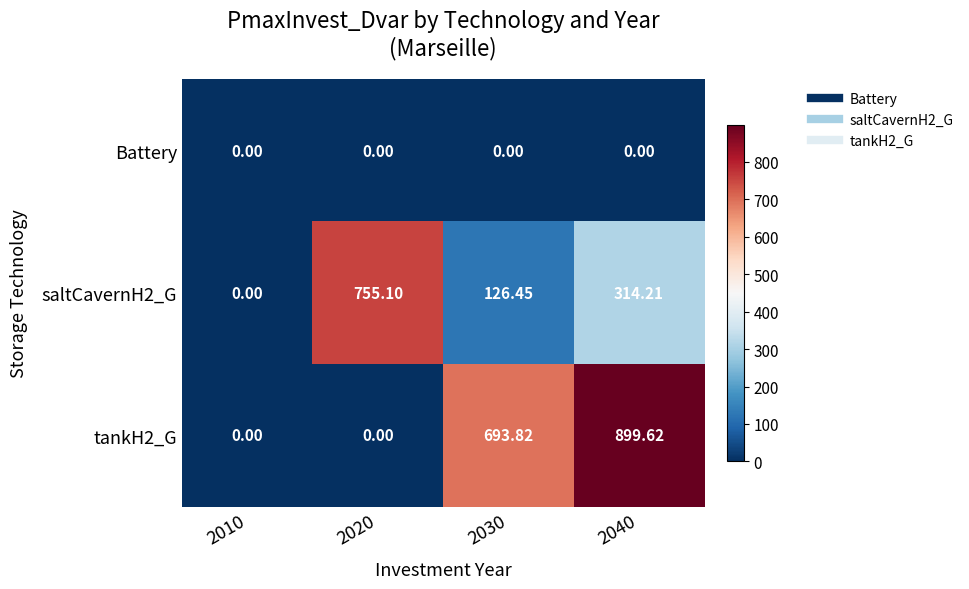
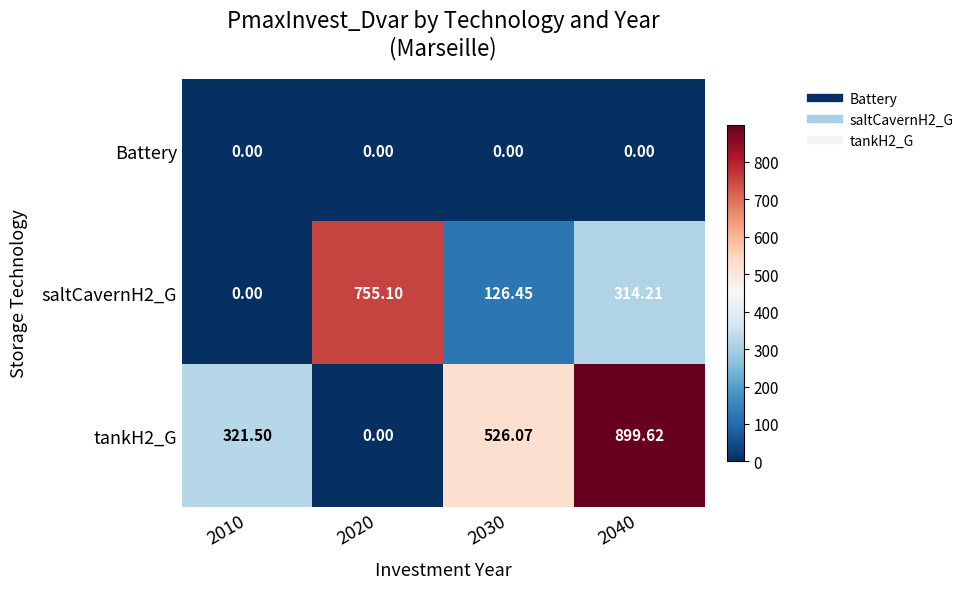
tankH2_G, 2010: 0.00 -> 321.50
tankH2_G, 2030: 693.82 -> 526.07
